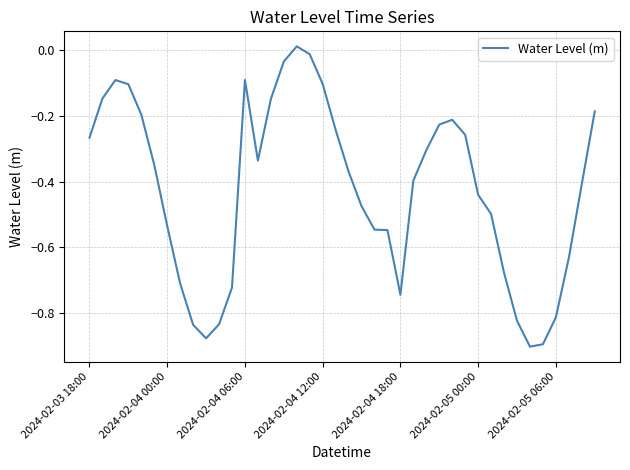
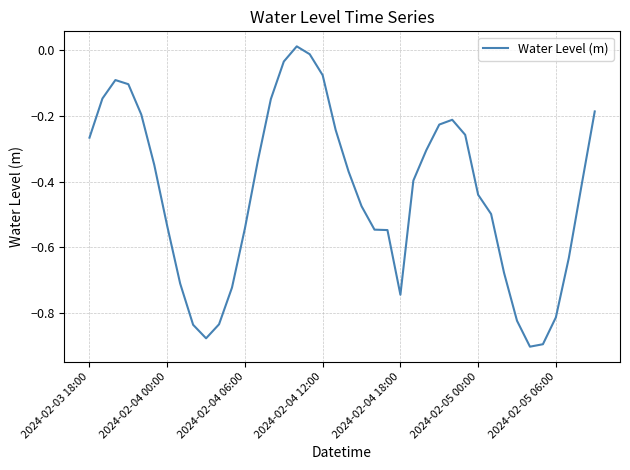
2024-02-04 06:00: -0.09 -> -0.54
2024-02-04 12:00: -0.10 -> -0.08
